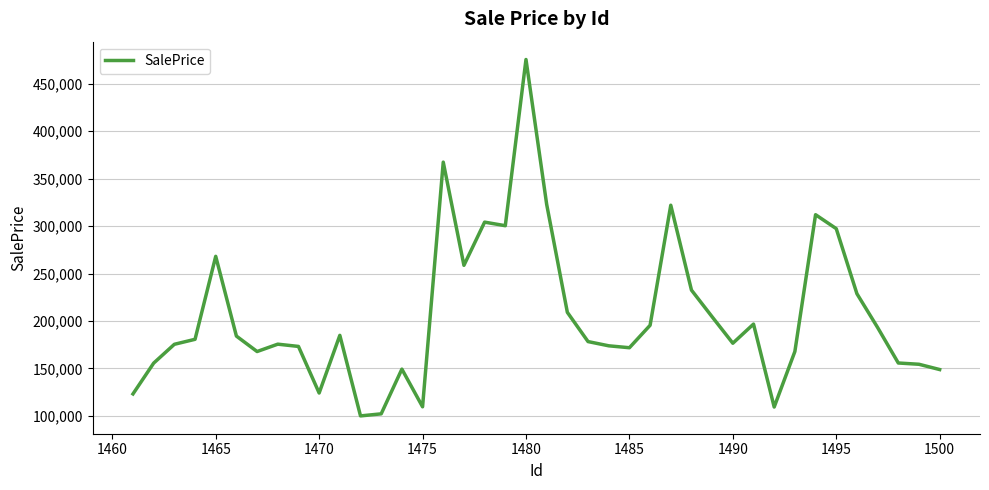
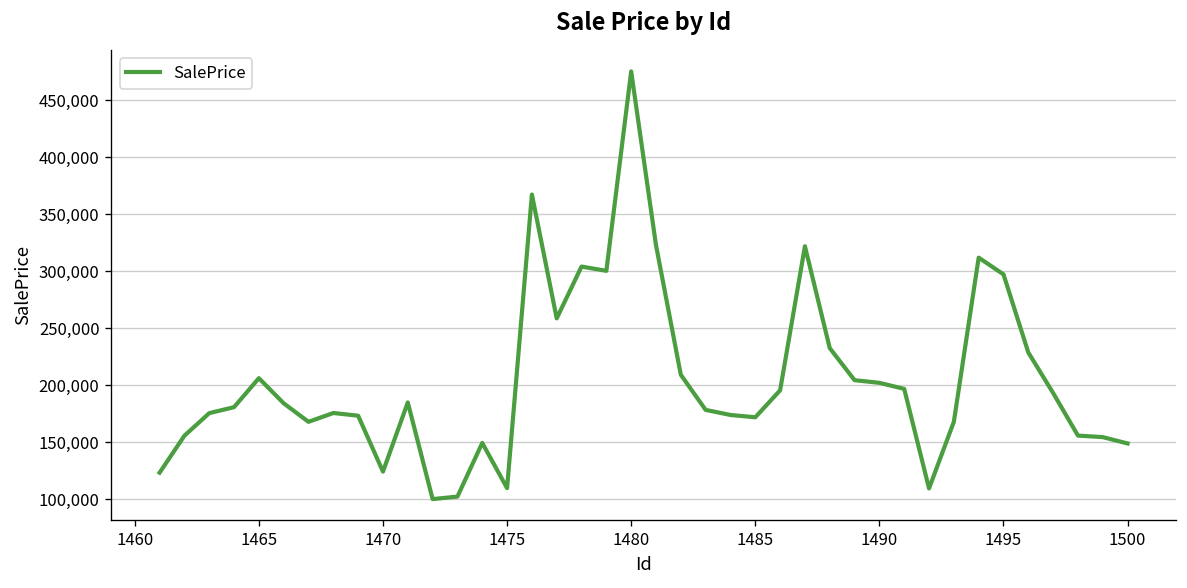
1465: 270,000 -> 210,000
1490: 180,000 -> 200,000
